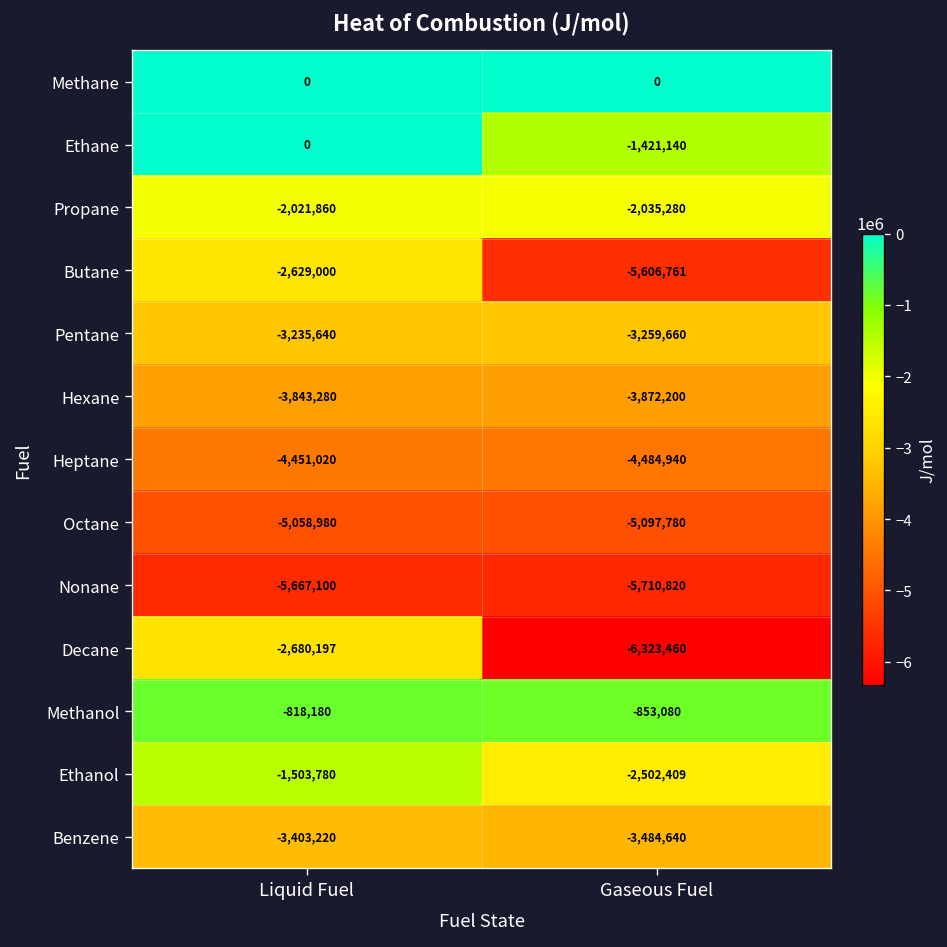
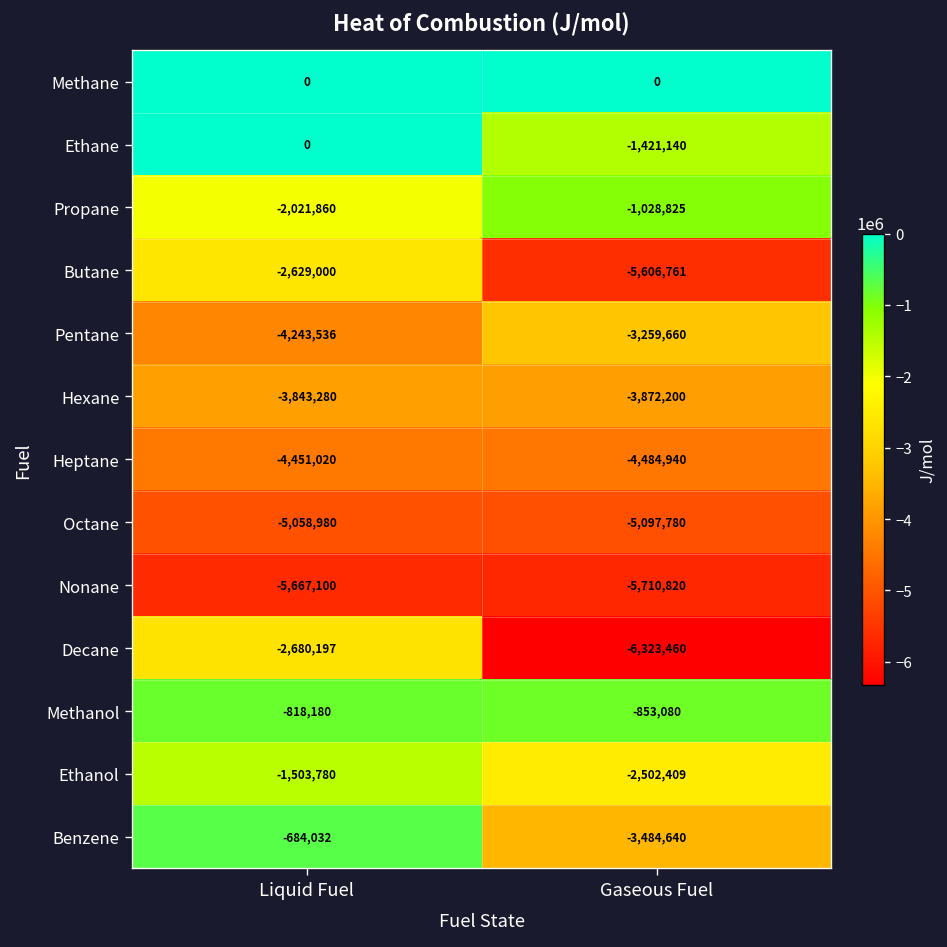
Propane, Gaseous Fuel: -2,035,280 -> -1,028,825
Pentane, Liquid Fuel: -3,235,640 -> -4,243,536
Benzene, Liquid Fuel: -3,403,220 -> -684,032
